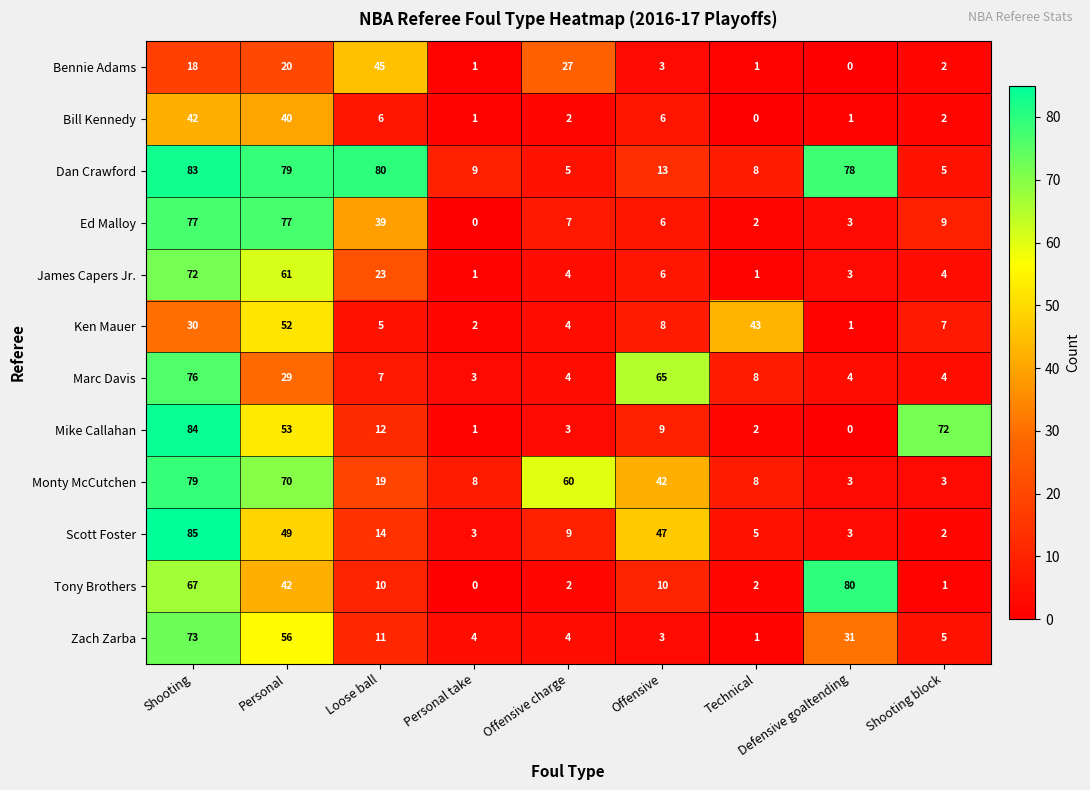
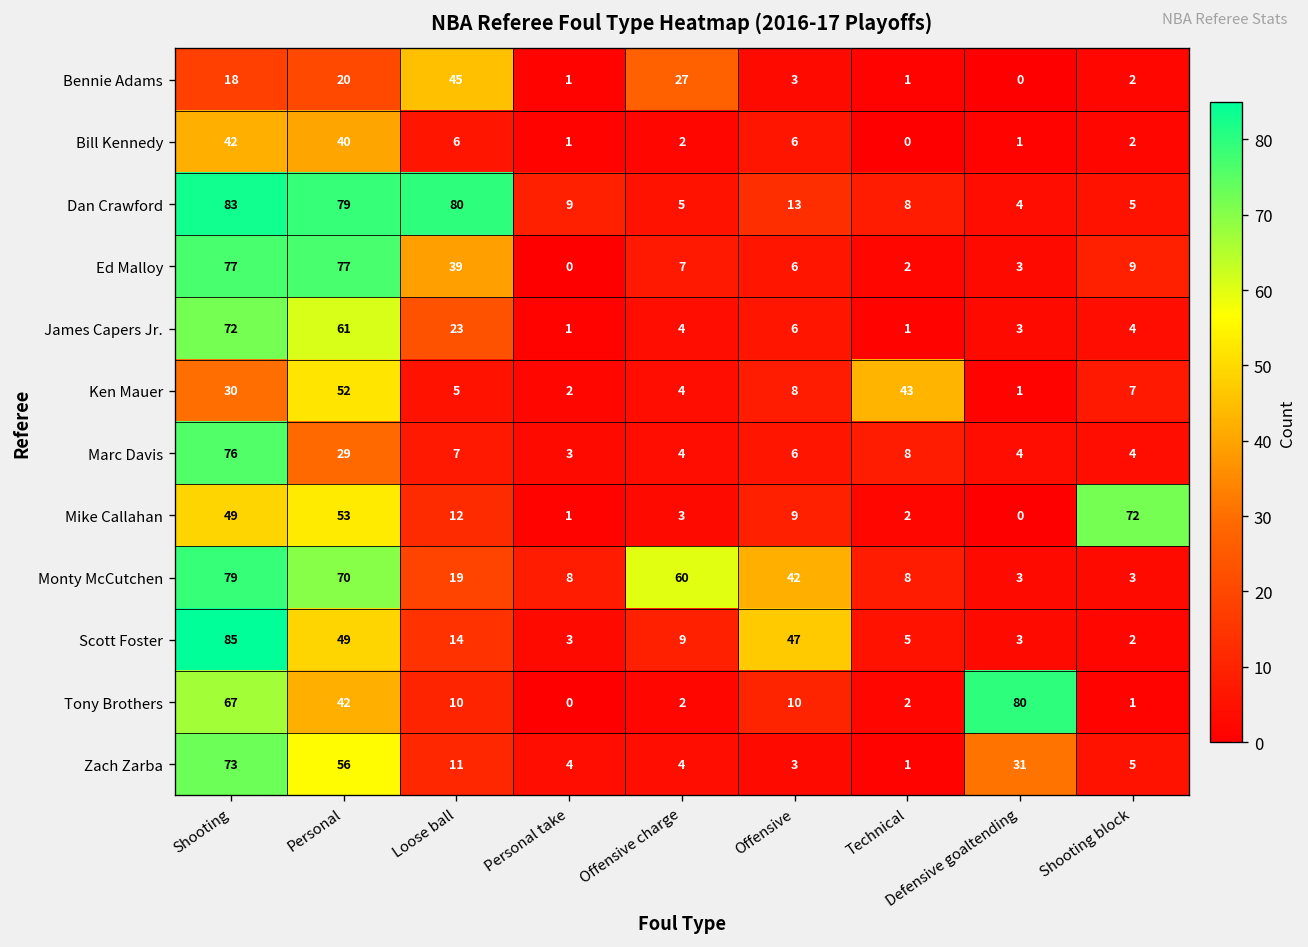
Dan Crawford, Defensive goaltending: 78 -> 4
Marc Davis, Offensive: 65 -> 6
Mike Callahan, Shooting: 84 -> 49
